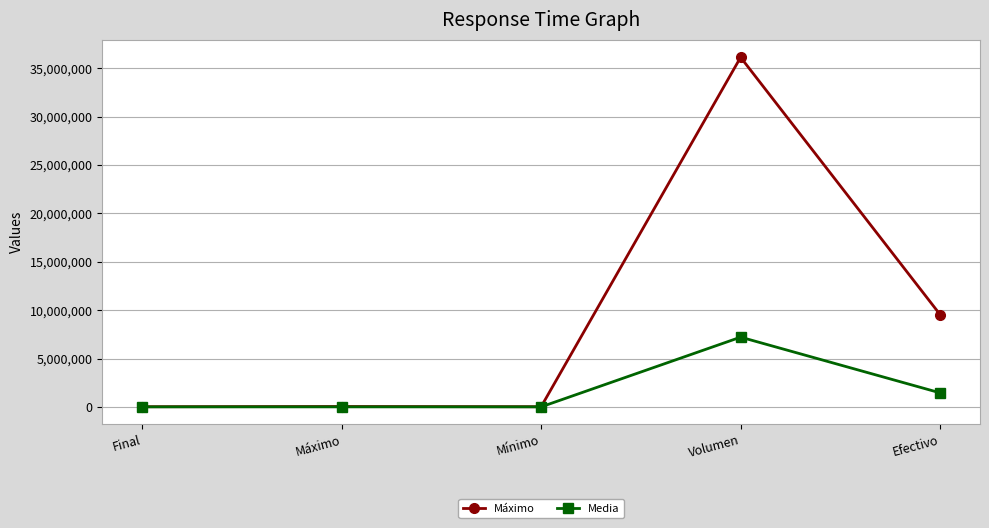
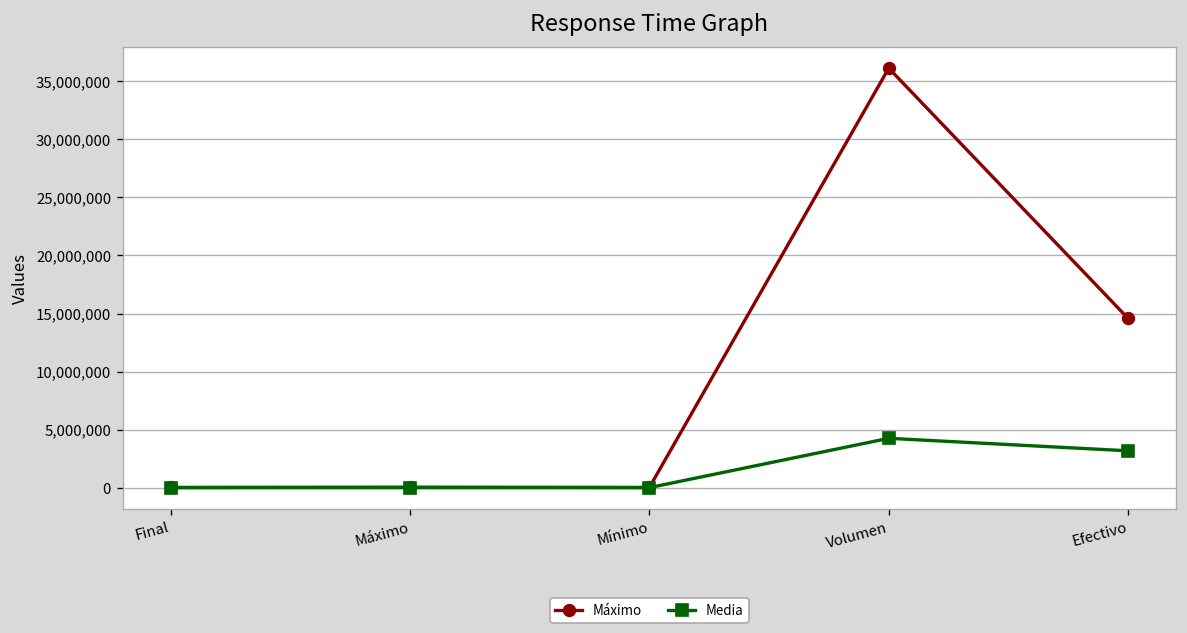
Media, Volumen: 7,000,000 -> 4,000,000
Máximo, Efectivo: 10,000,000 -> 15,000,000
Media, Efectivo: 1,000,000 -> 3,000,000
